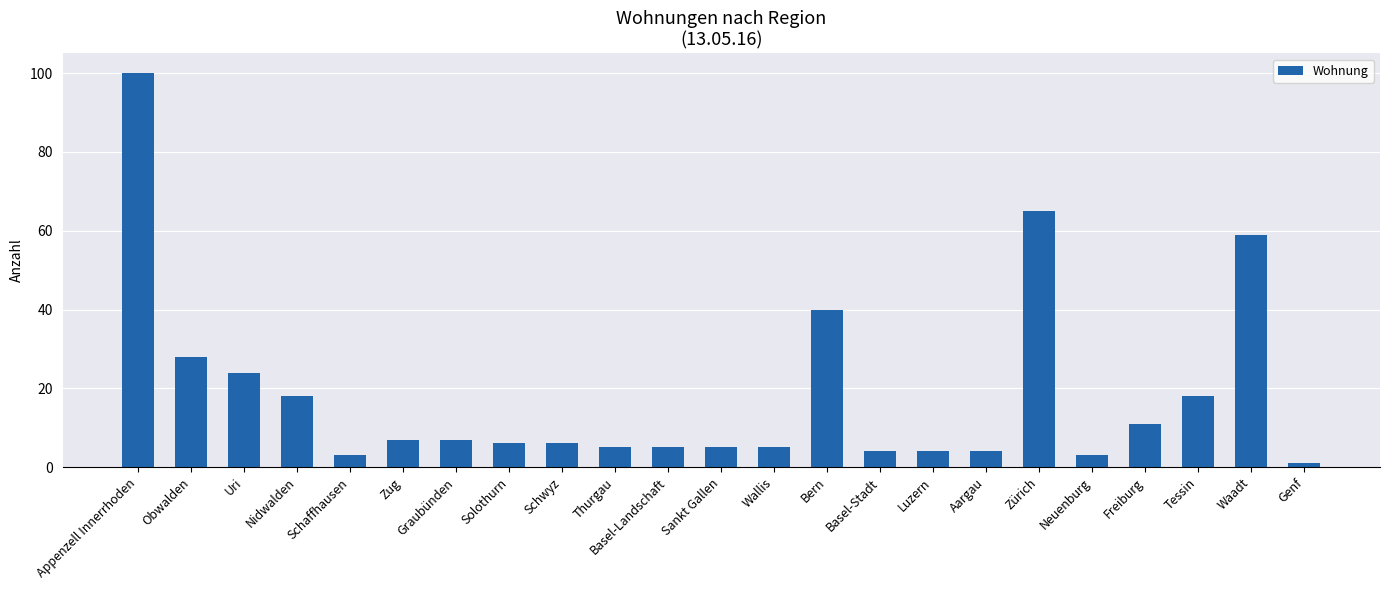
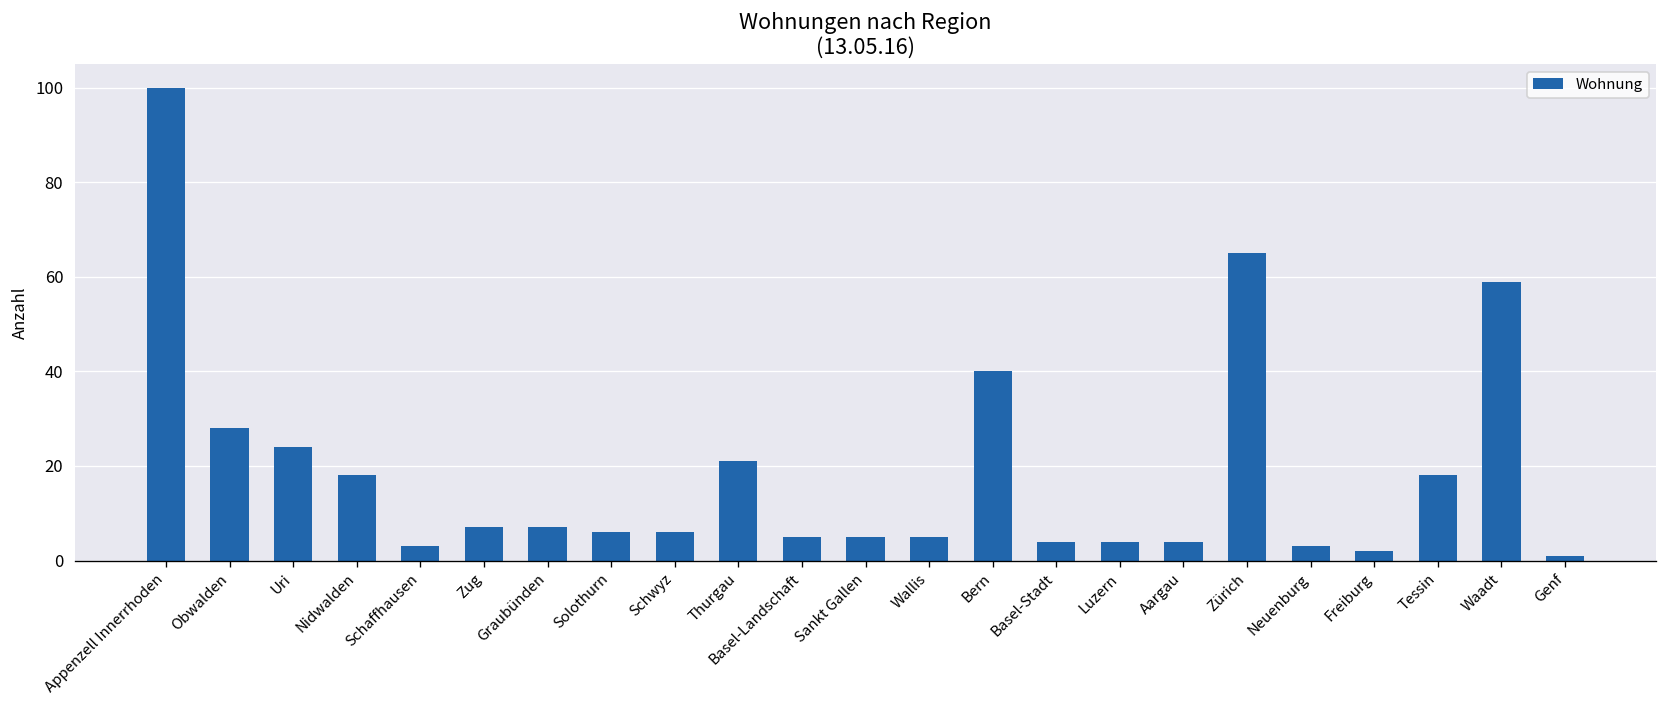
Thurgau: 5 -> 21
Freiburg: 11 -> 2
